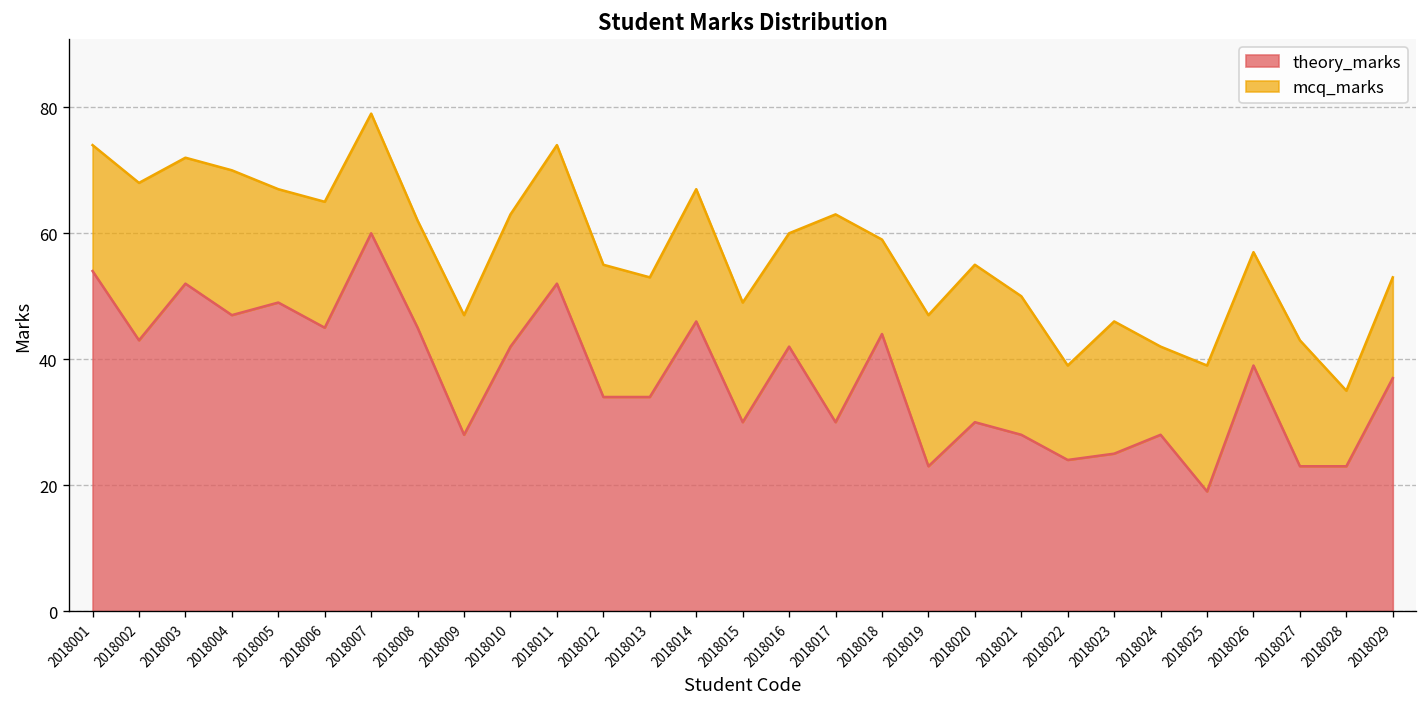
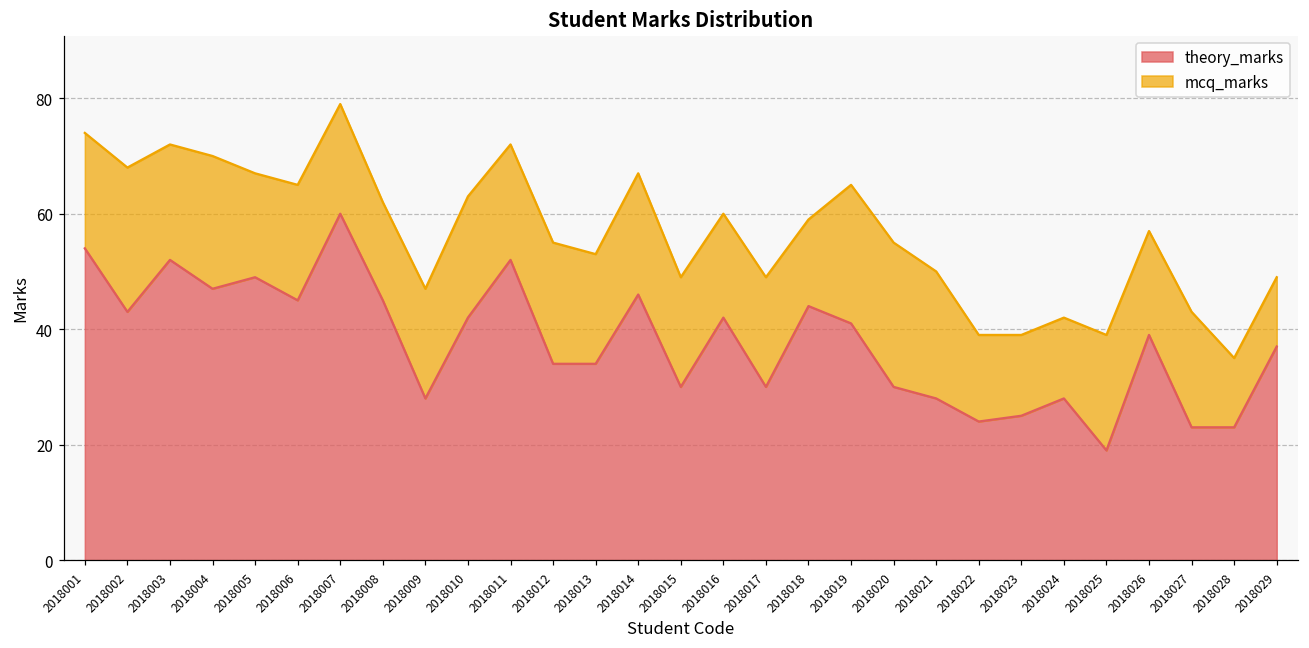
mcq_marks, 2018011: 22 -> 20
mcq_marks, 2018017: 33 -> 19
theory_marks, 2018019: 23 -> 41
mcq_marks, 2018023: 21 -> 14
mcq_marks, 2018029: 16 -> 12
